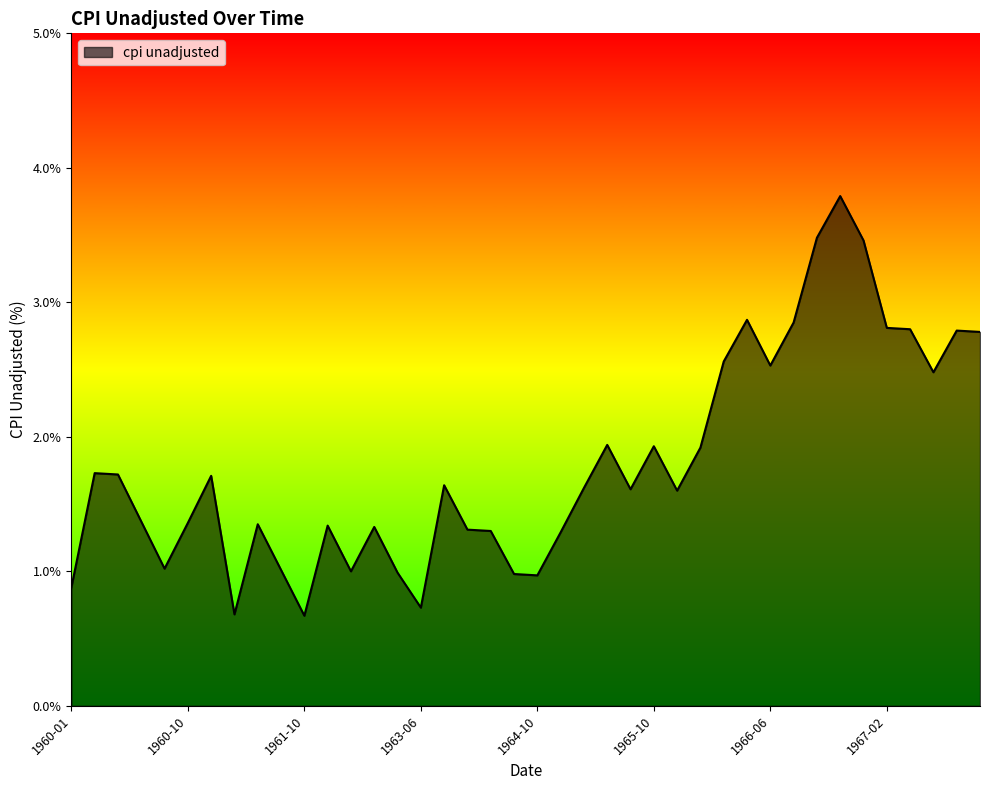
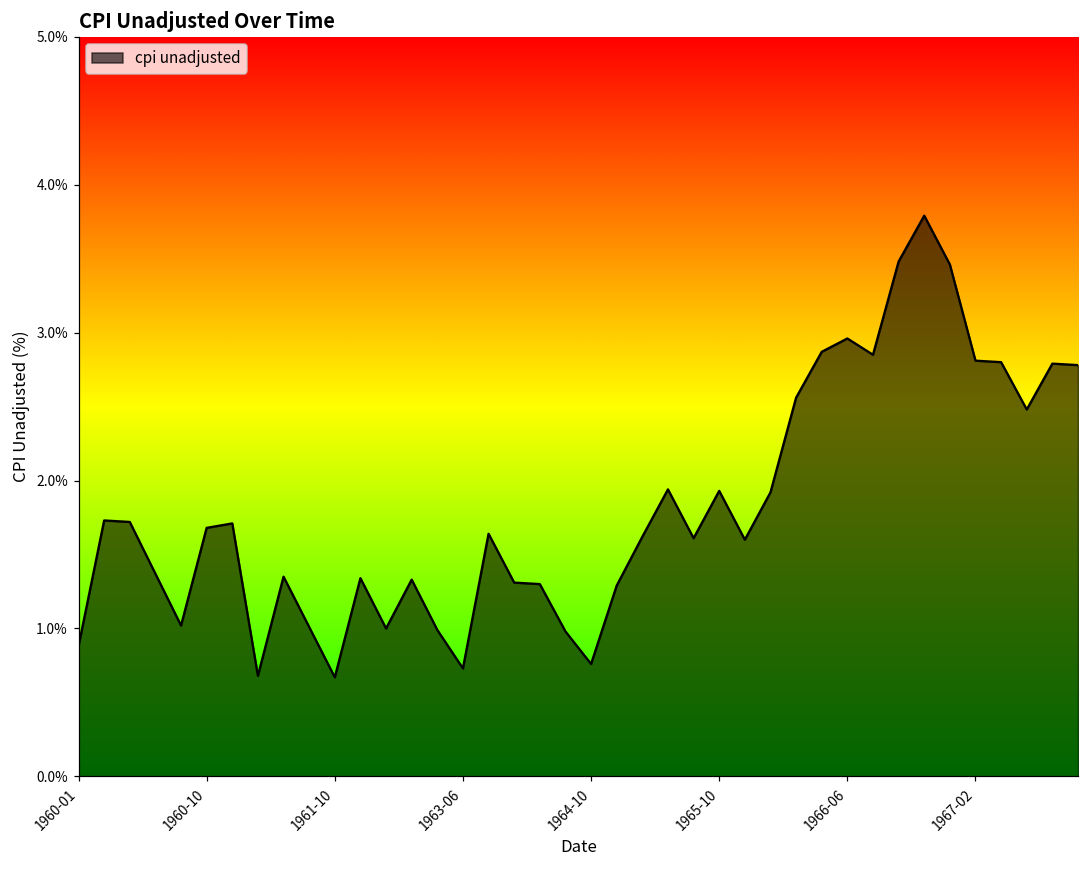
1960-10: 1.36% -> 1.68%
1964-10: 0.97% -> 0.76%
1966-06: 2.53% -> 2.96%
